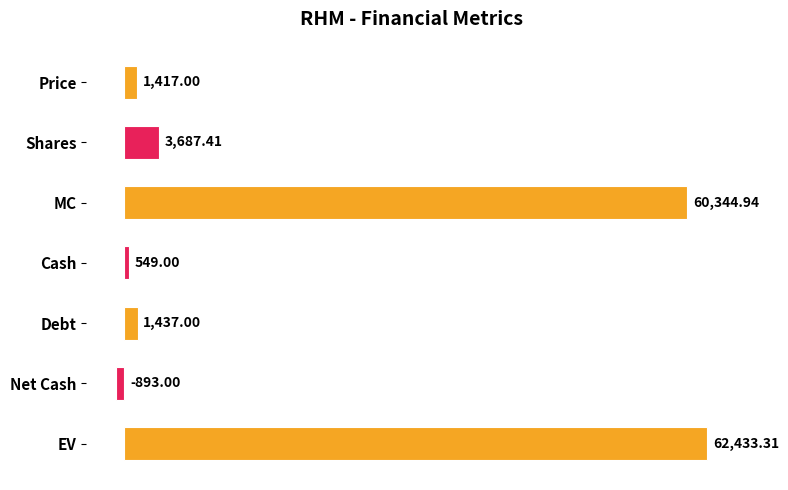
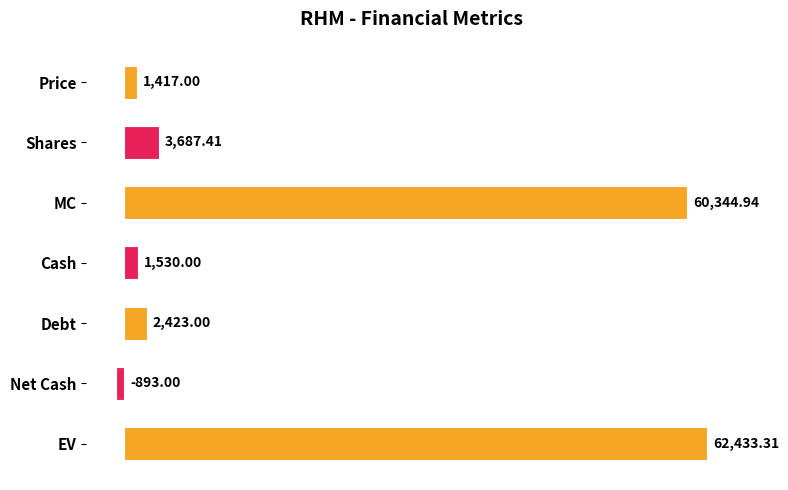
Cash: 549.00 -> 1,530.00
Debt: 1,437.00 -> 2,423.00
